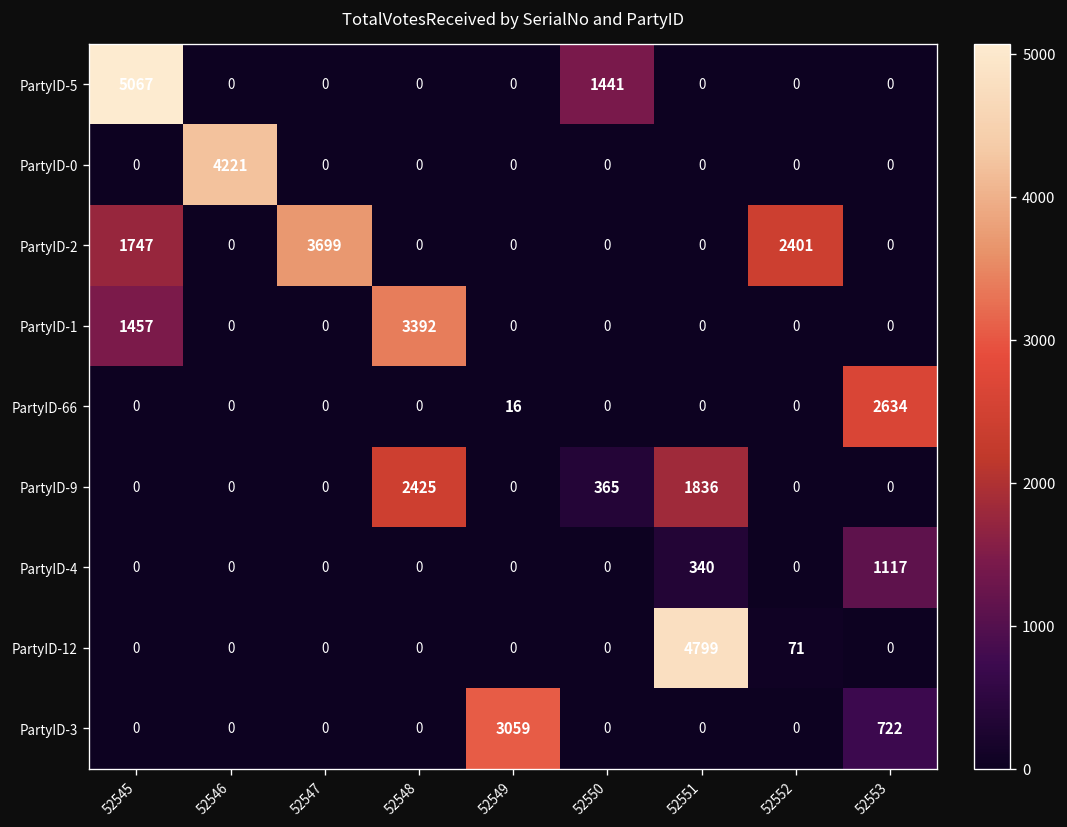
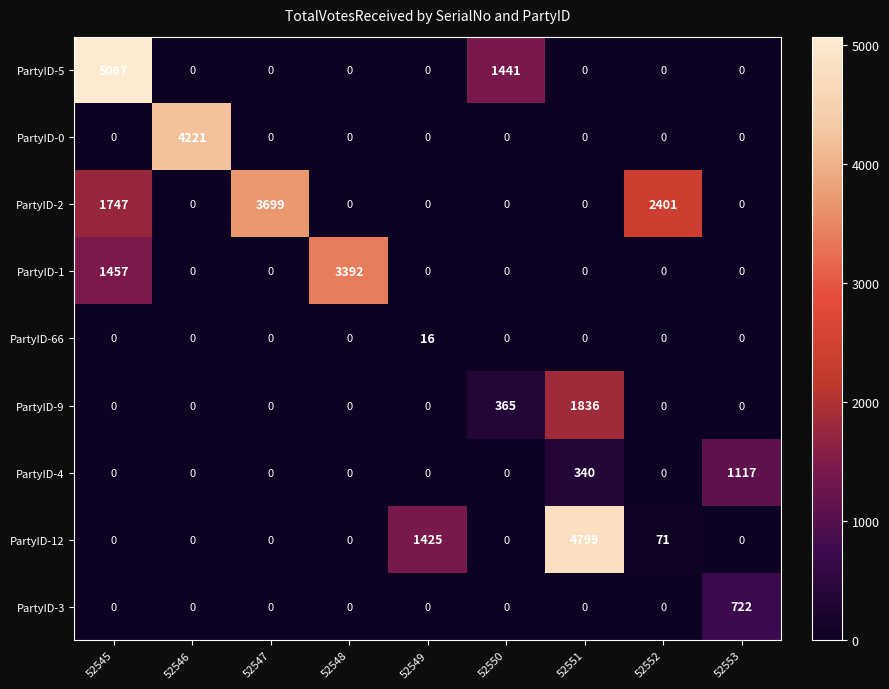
PartyID-66, 52553: 2634 -> 0
PartyID-9, 52548: 2425 -> 0
PartyID-12, 52549: 0 -> 1425
PartyID-3, 52549: 3059 -> 0
